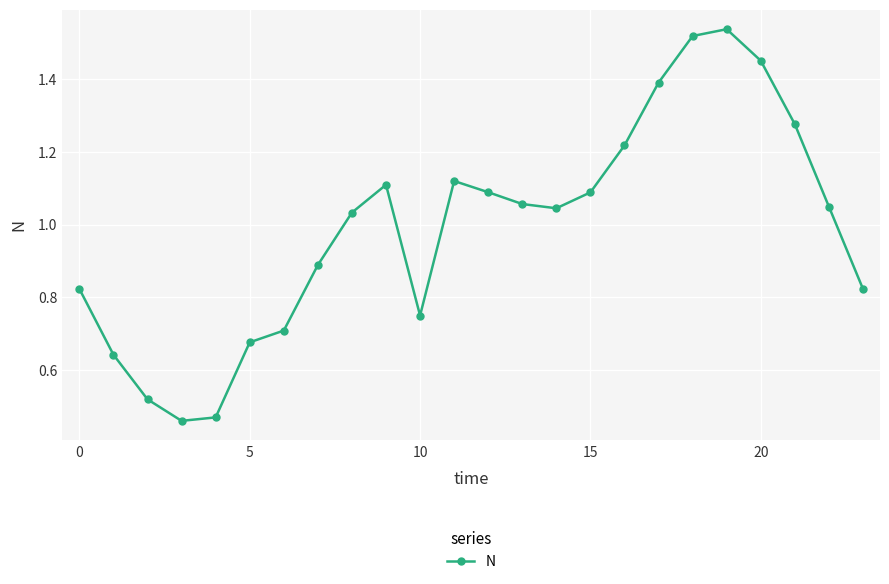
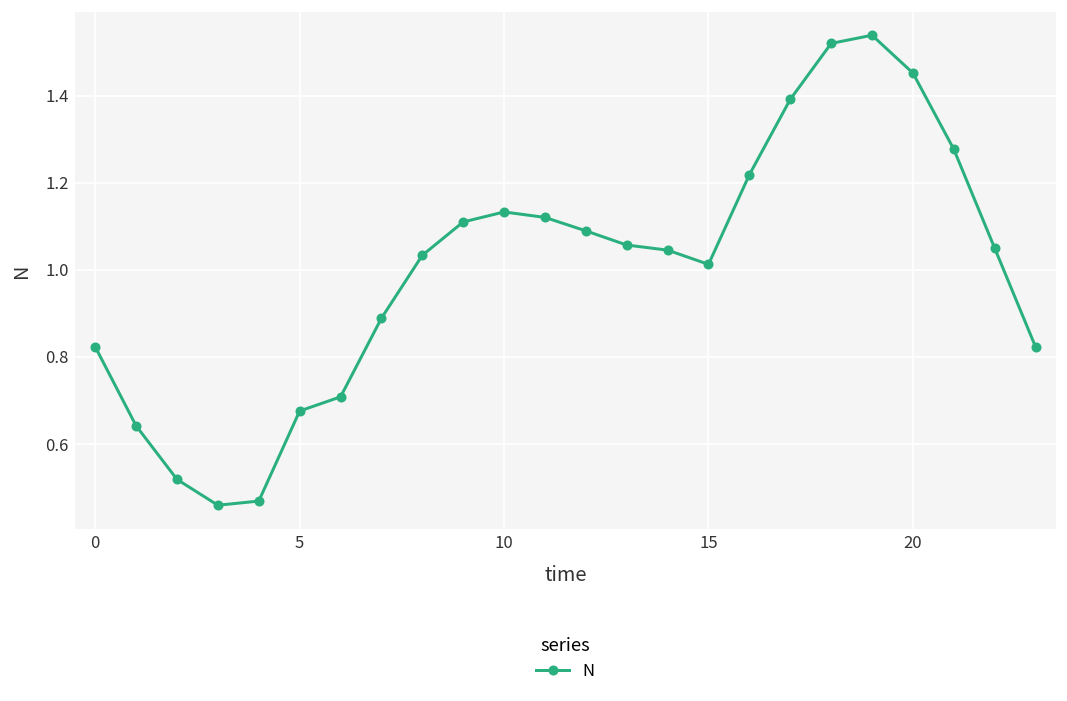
10: 0.75 -> 1.13
15: 1.09 -> 1.01
